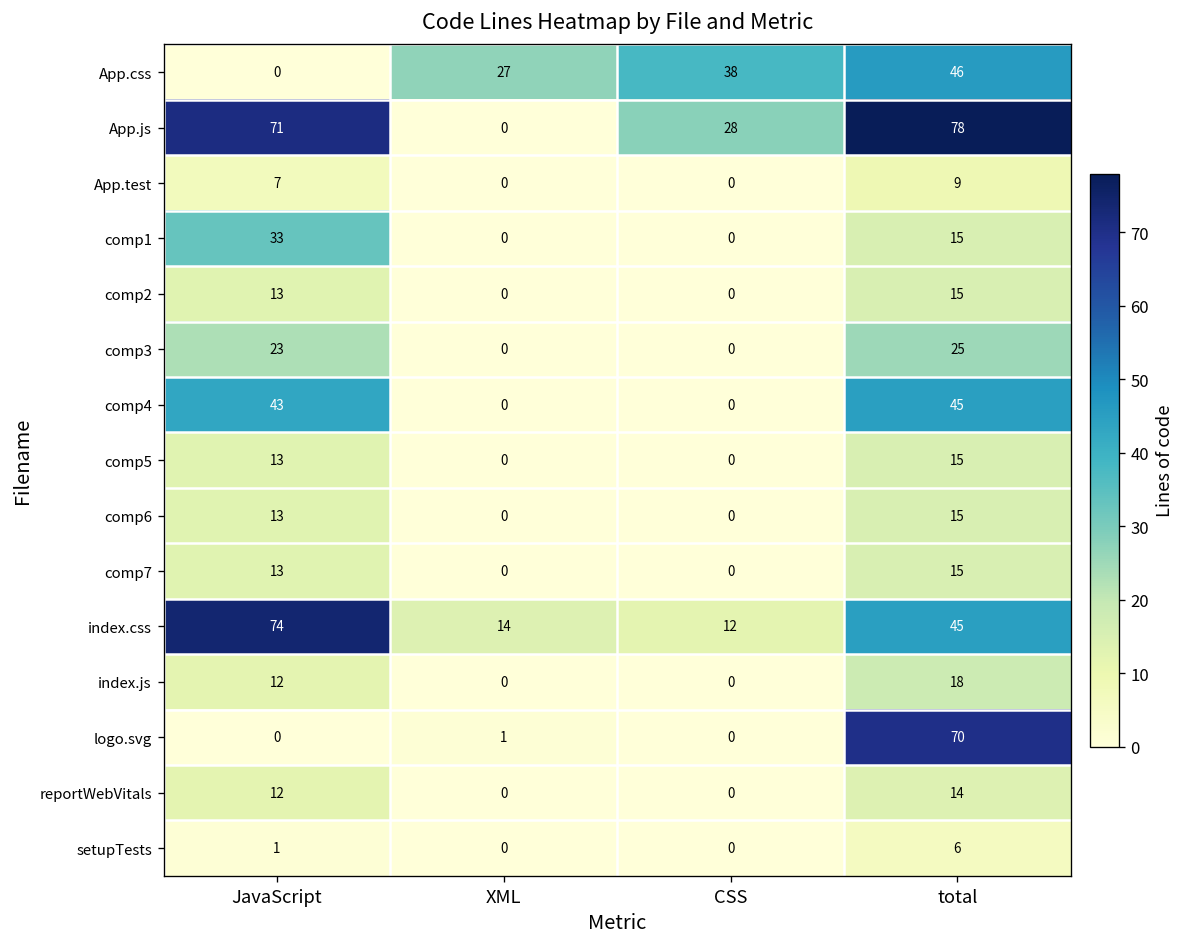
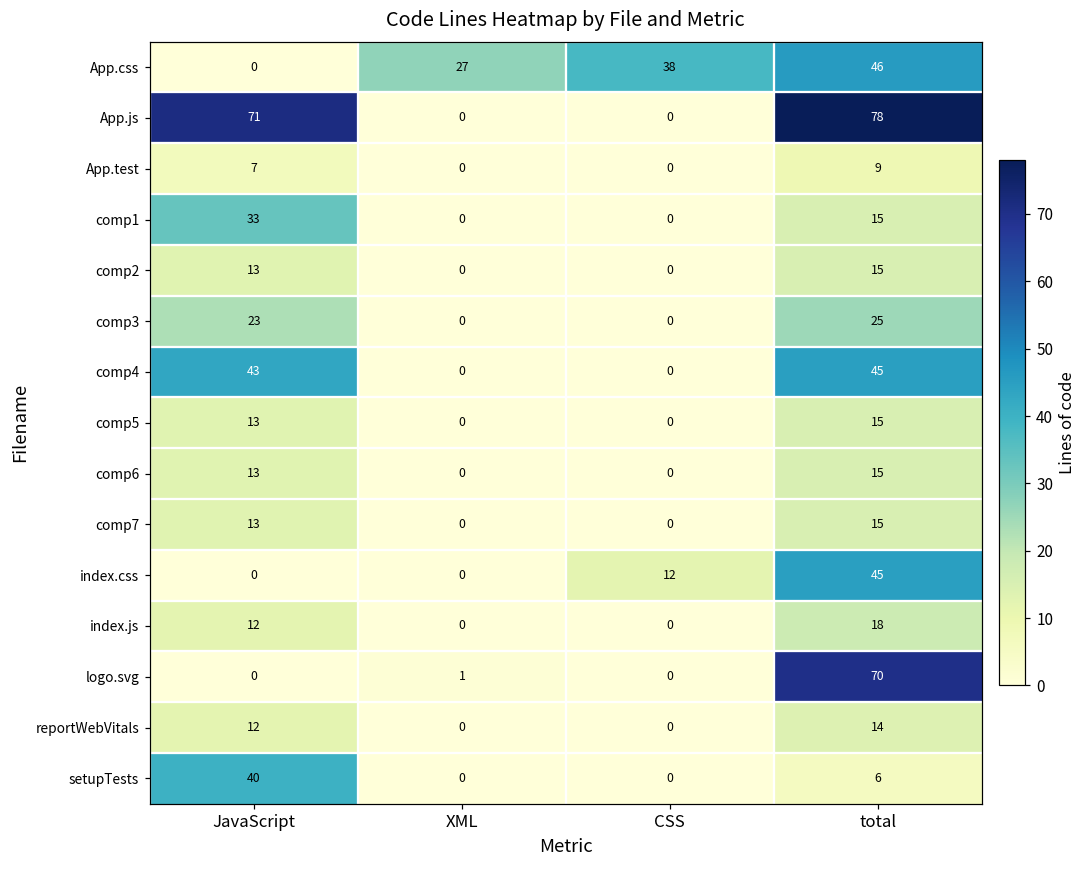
App.js, CSS: 28 -> 0
index.css, JavaScript: 74 -> 0
index.css, XML: 14 -> 0
setupTests, JavaScript: 1 -> 40
